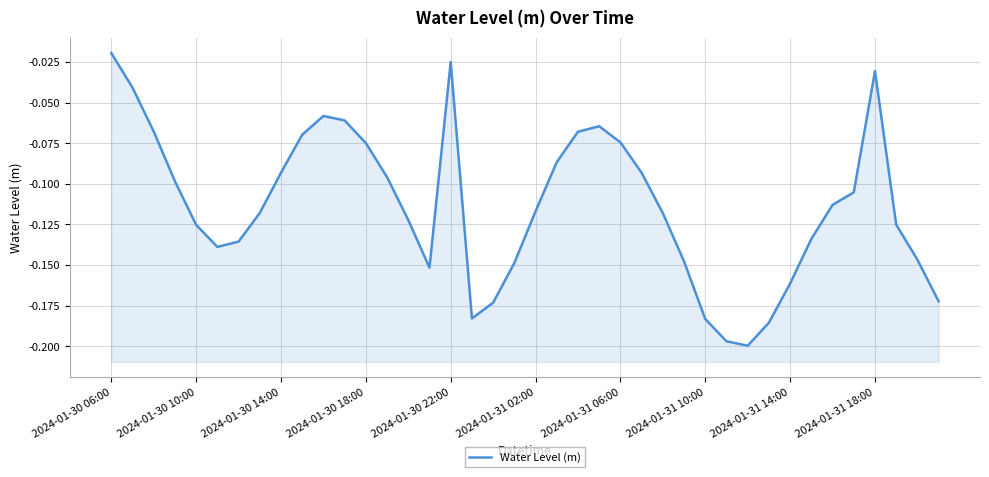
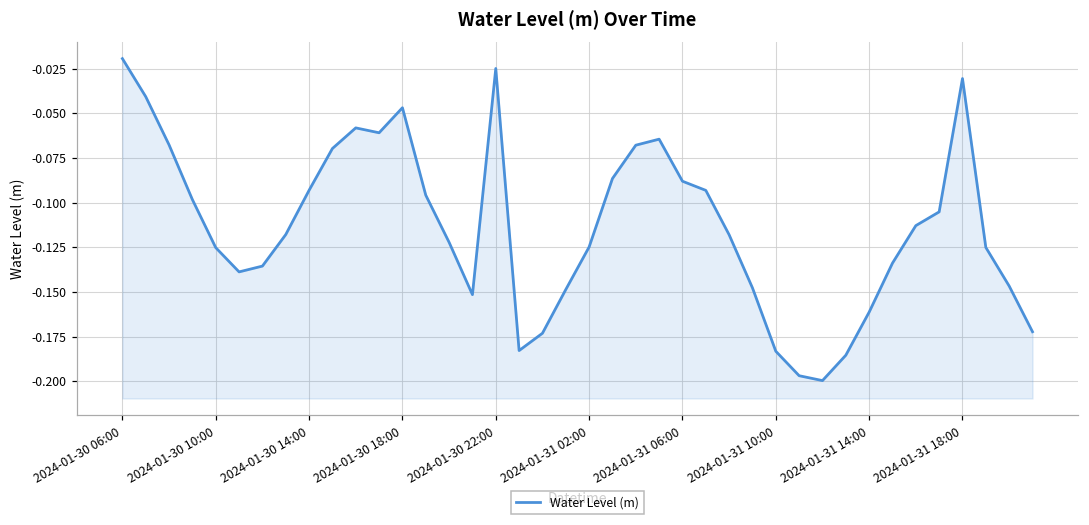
2024-01-30 18:00: -0.075 -> -0.047
2024-01-31 02:00: -0.117 -> -0.125
2024-01-31 06:00: -0.074 -> -0.088
